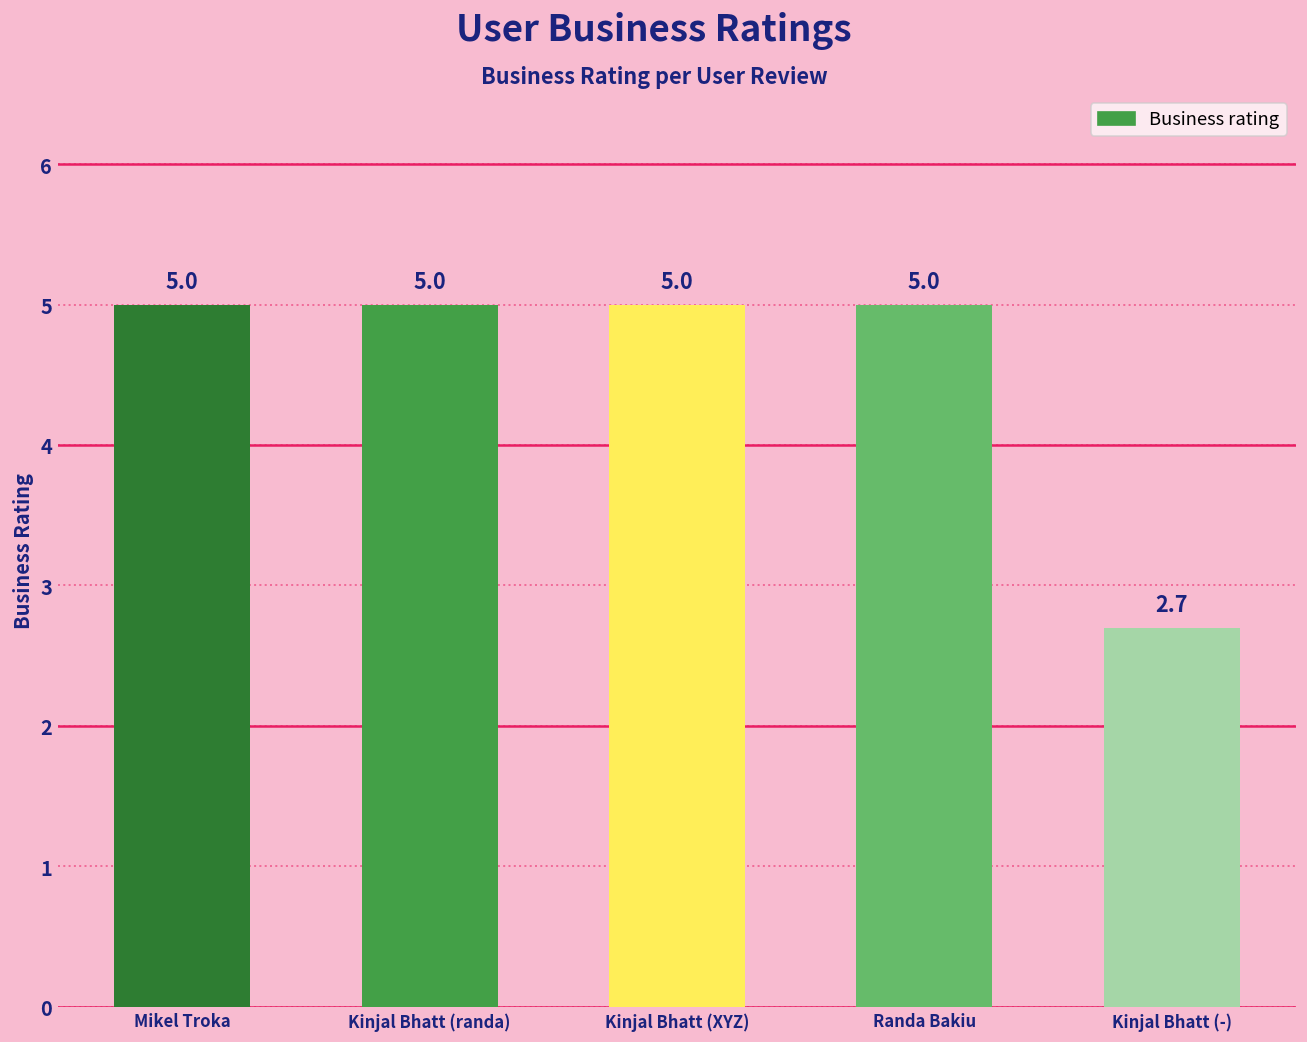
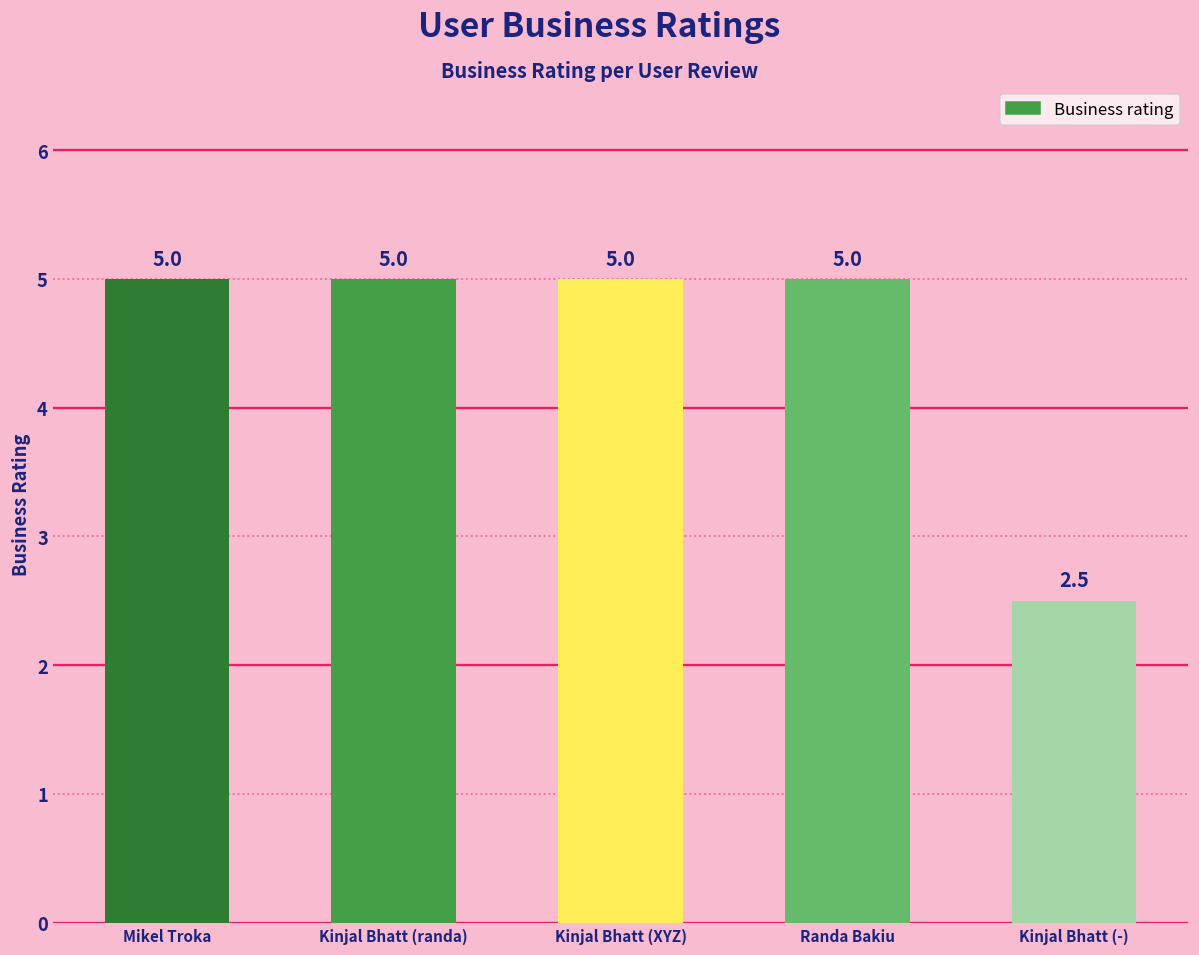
Kinjal Bhatt (-): 2.7 -> 2.5
